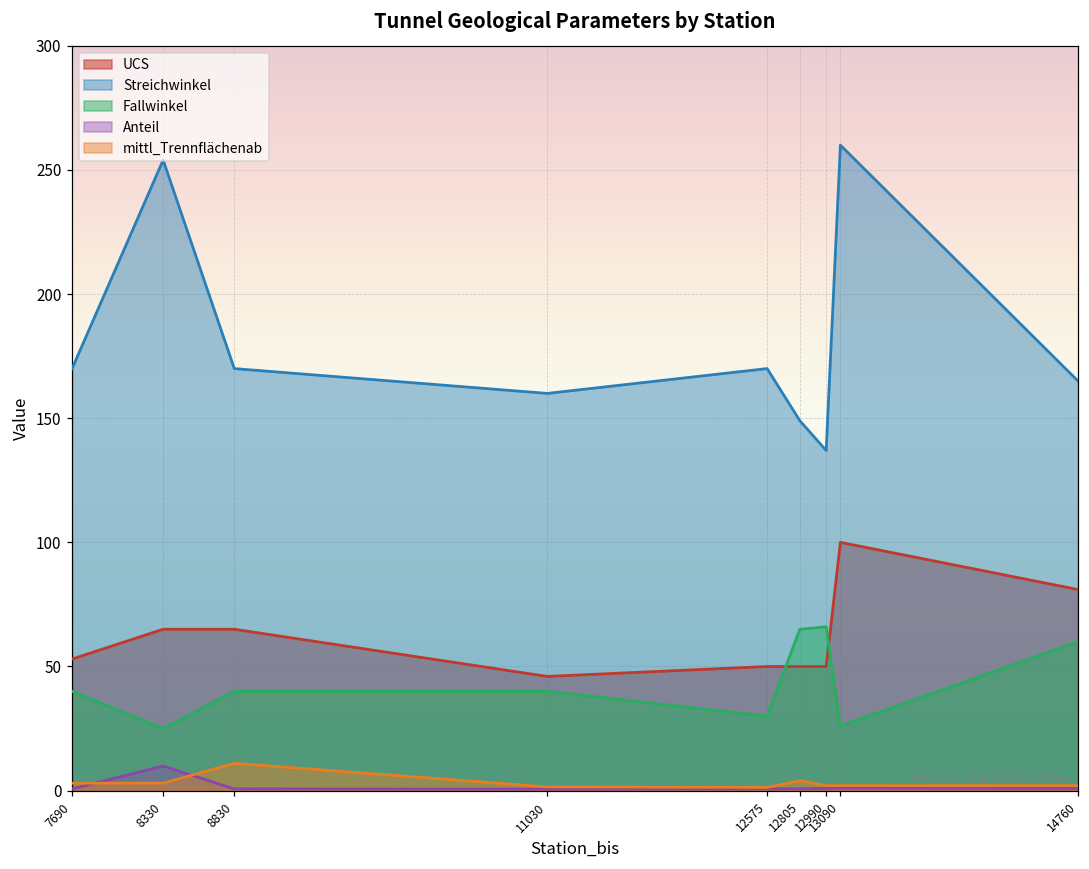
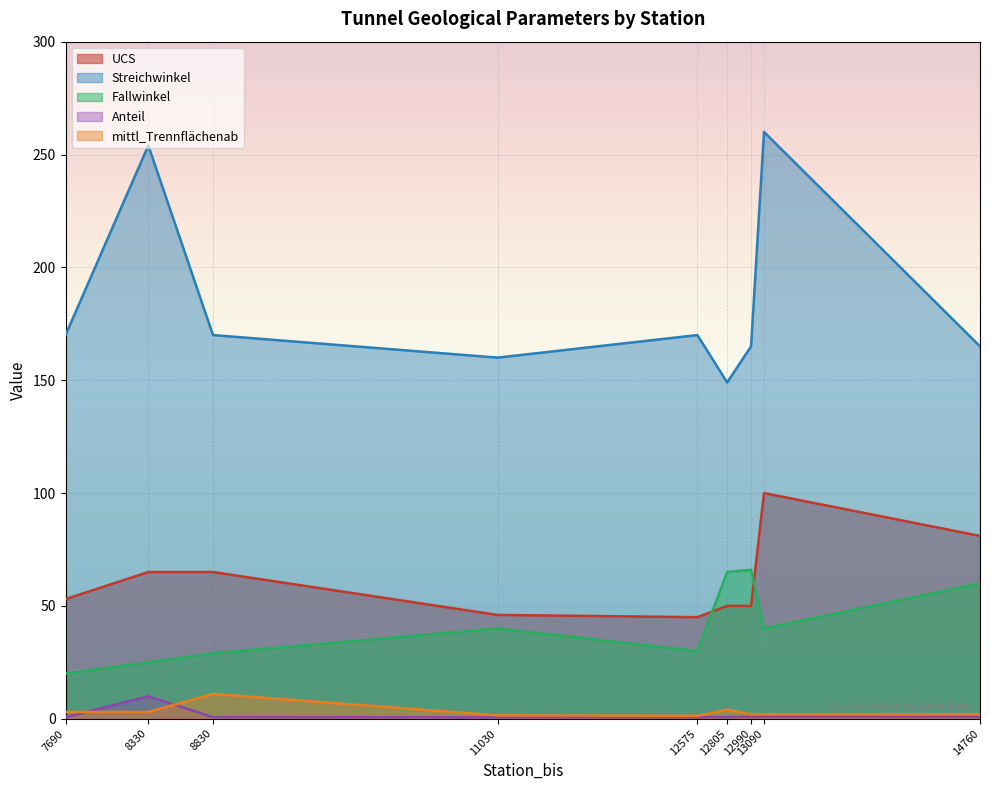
Fallwinkel, 7690: 40 -> 20
Fallwinkel, 8830: 40 -> 29
UCS, 12575: 50 -> 45
Streichwinkel, 12990: 137 -> 165
Fallwinkel, 13090: 26 -> 40
